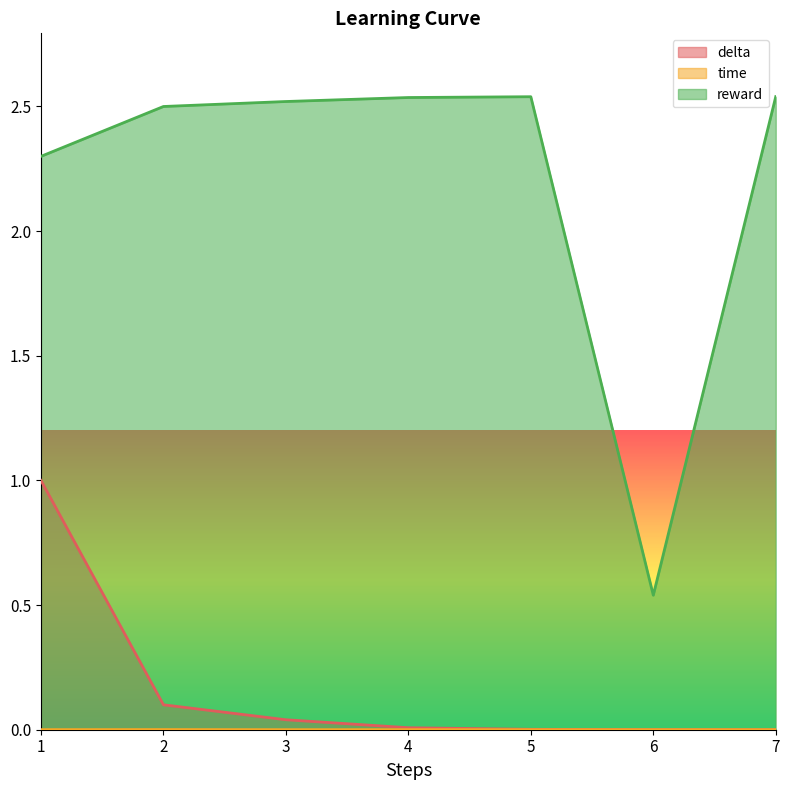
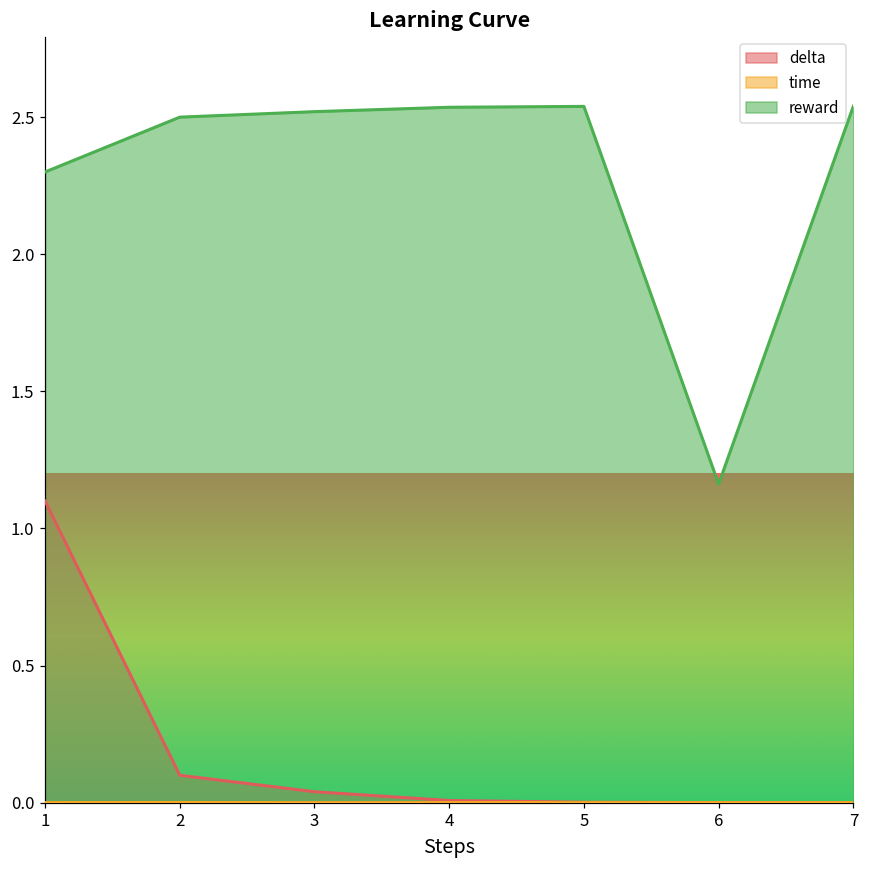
delta, 1: 1.0 -> 1.1
reward, 6: 0.54 -> 1.16
